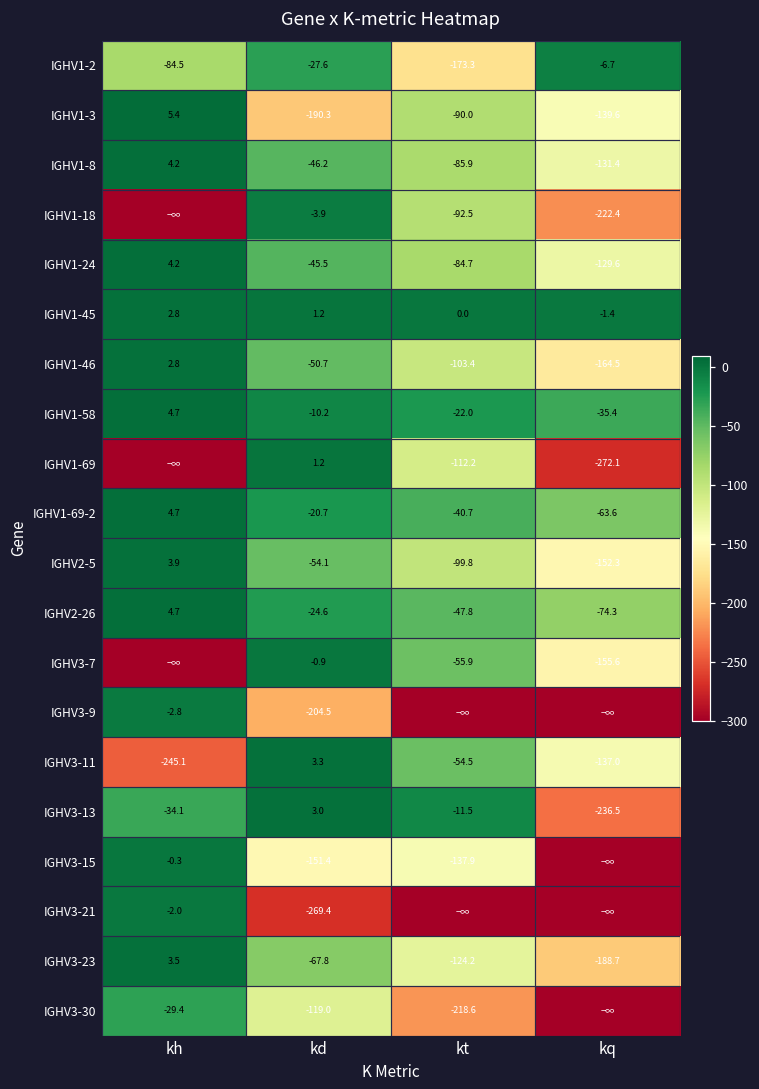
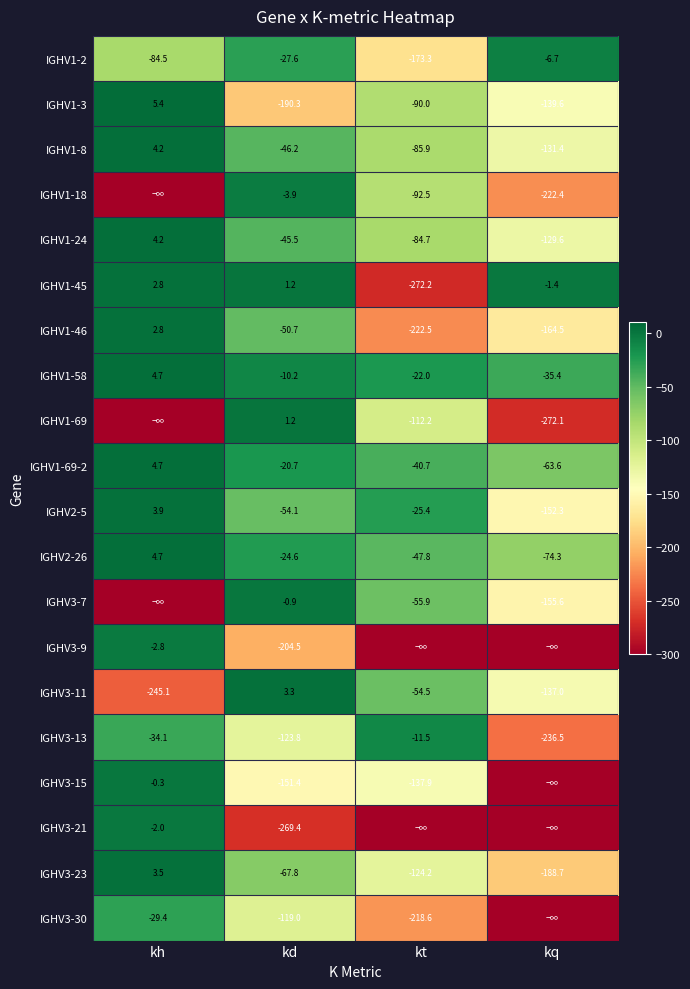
IGHV1-45, kt: 0.0 -> -272.2
IGHV1-46, kt: -103.4 -> -222.5
IGHV2-5, kt: -99.8 -> -25.4
IGHV3-13, kd: 3.0 -> -123.8
